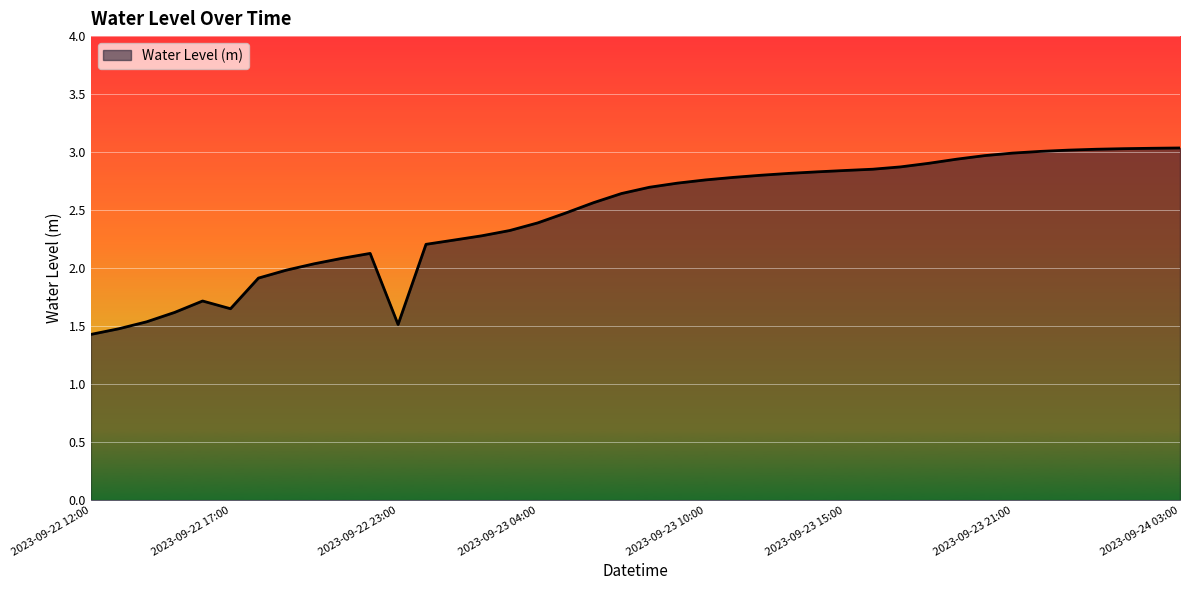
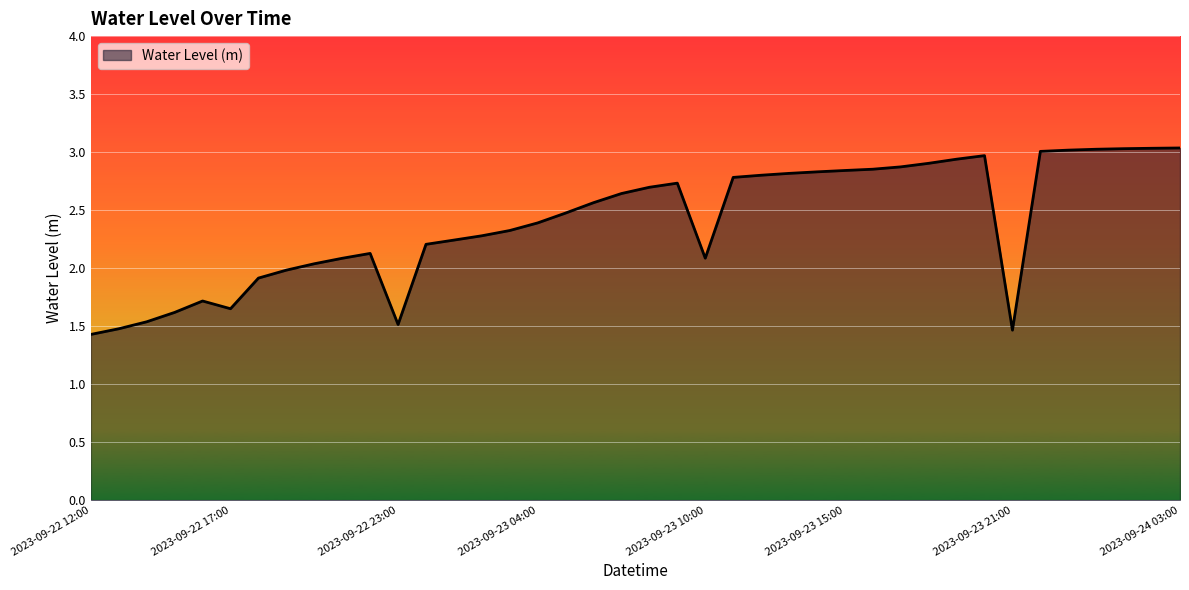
2023-09-23 10:00: 2.76 -> 2.09
2023-09-23 21:00: 2.99 -> 1.47
